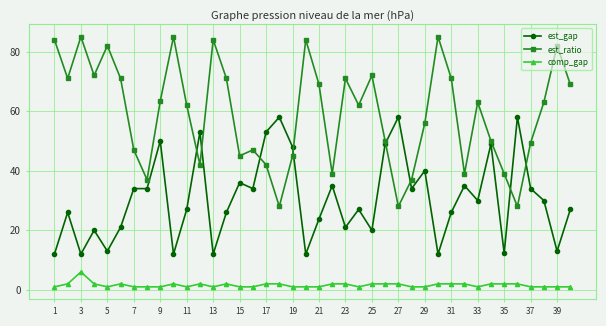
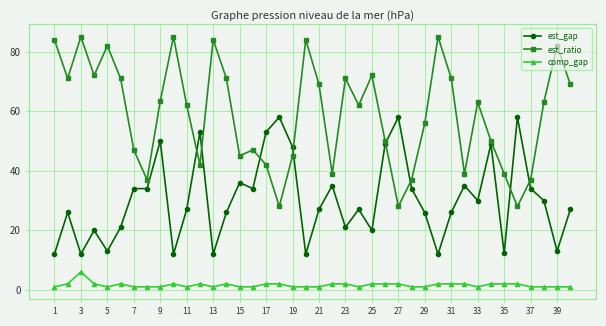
est_gap, 21: 24 -> 27
est_gap, 29: 40 -> 26
est_ratio, 37: 49 -> 37
